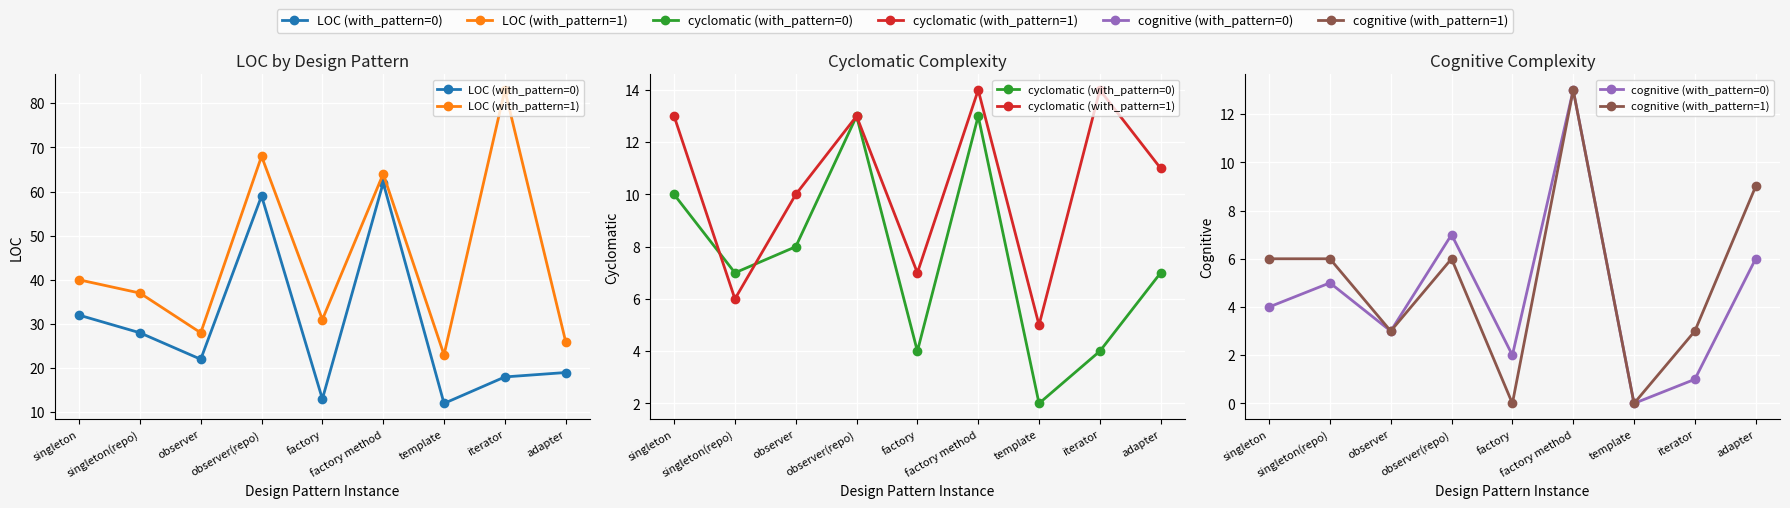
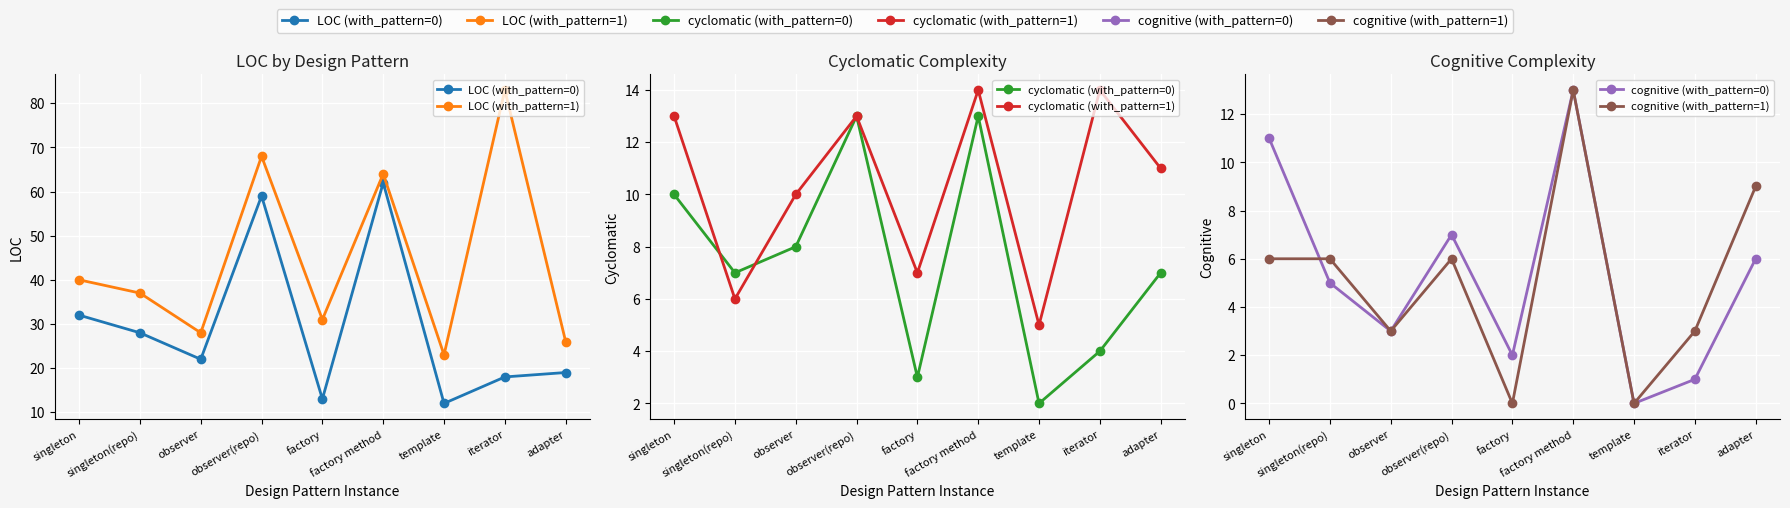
Cyclomatic Complexity, cyclomatic (with_pattern=0), factory: 4 -> 3
Cognitive Complexity, cognitive (with_pattern=0), singleton: 4 -> 11
